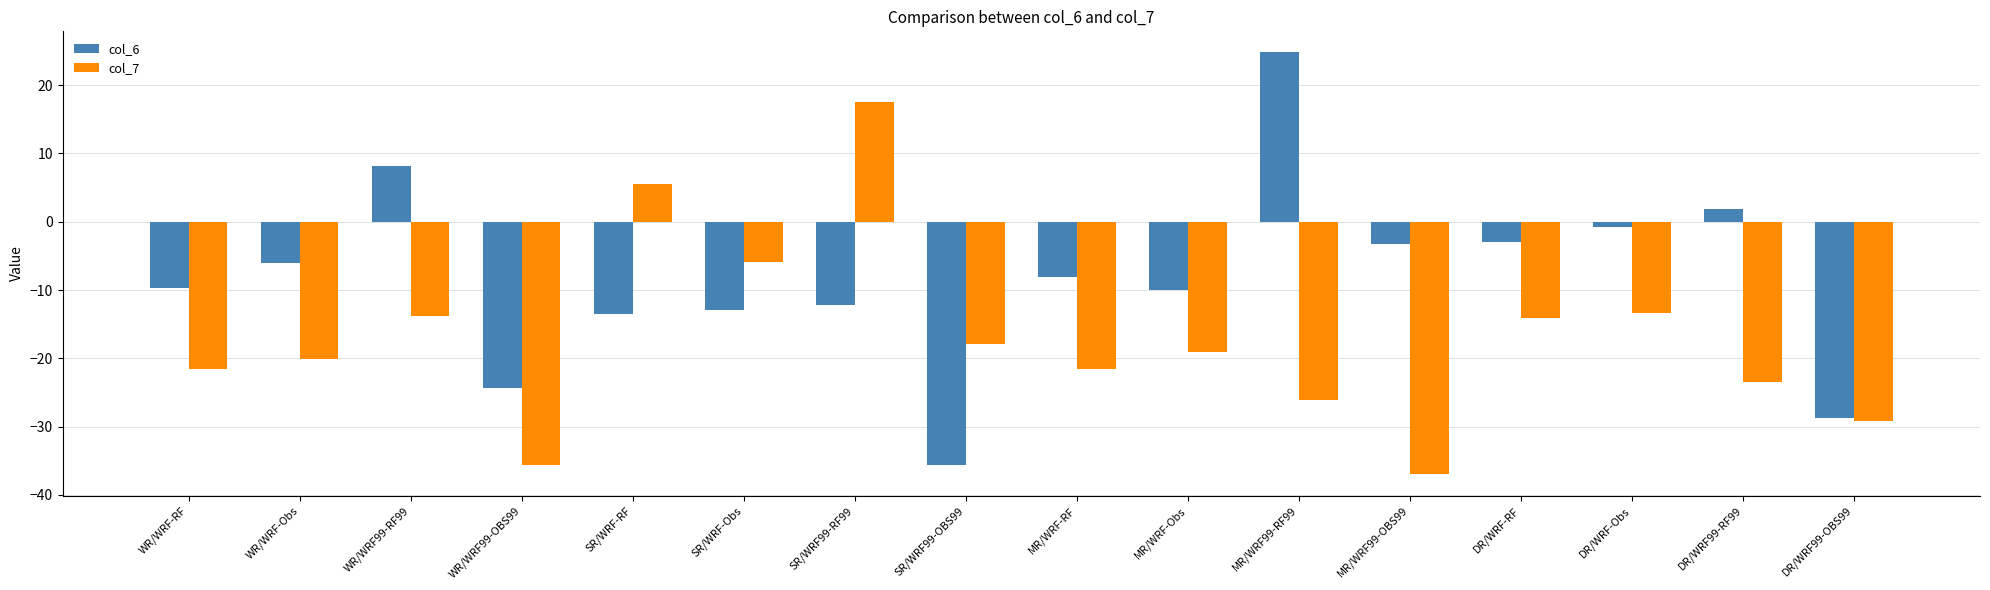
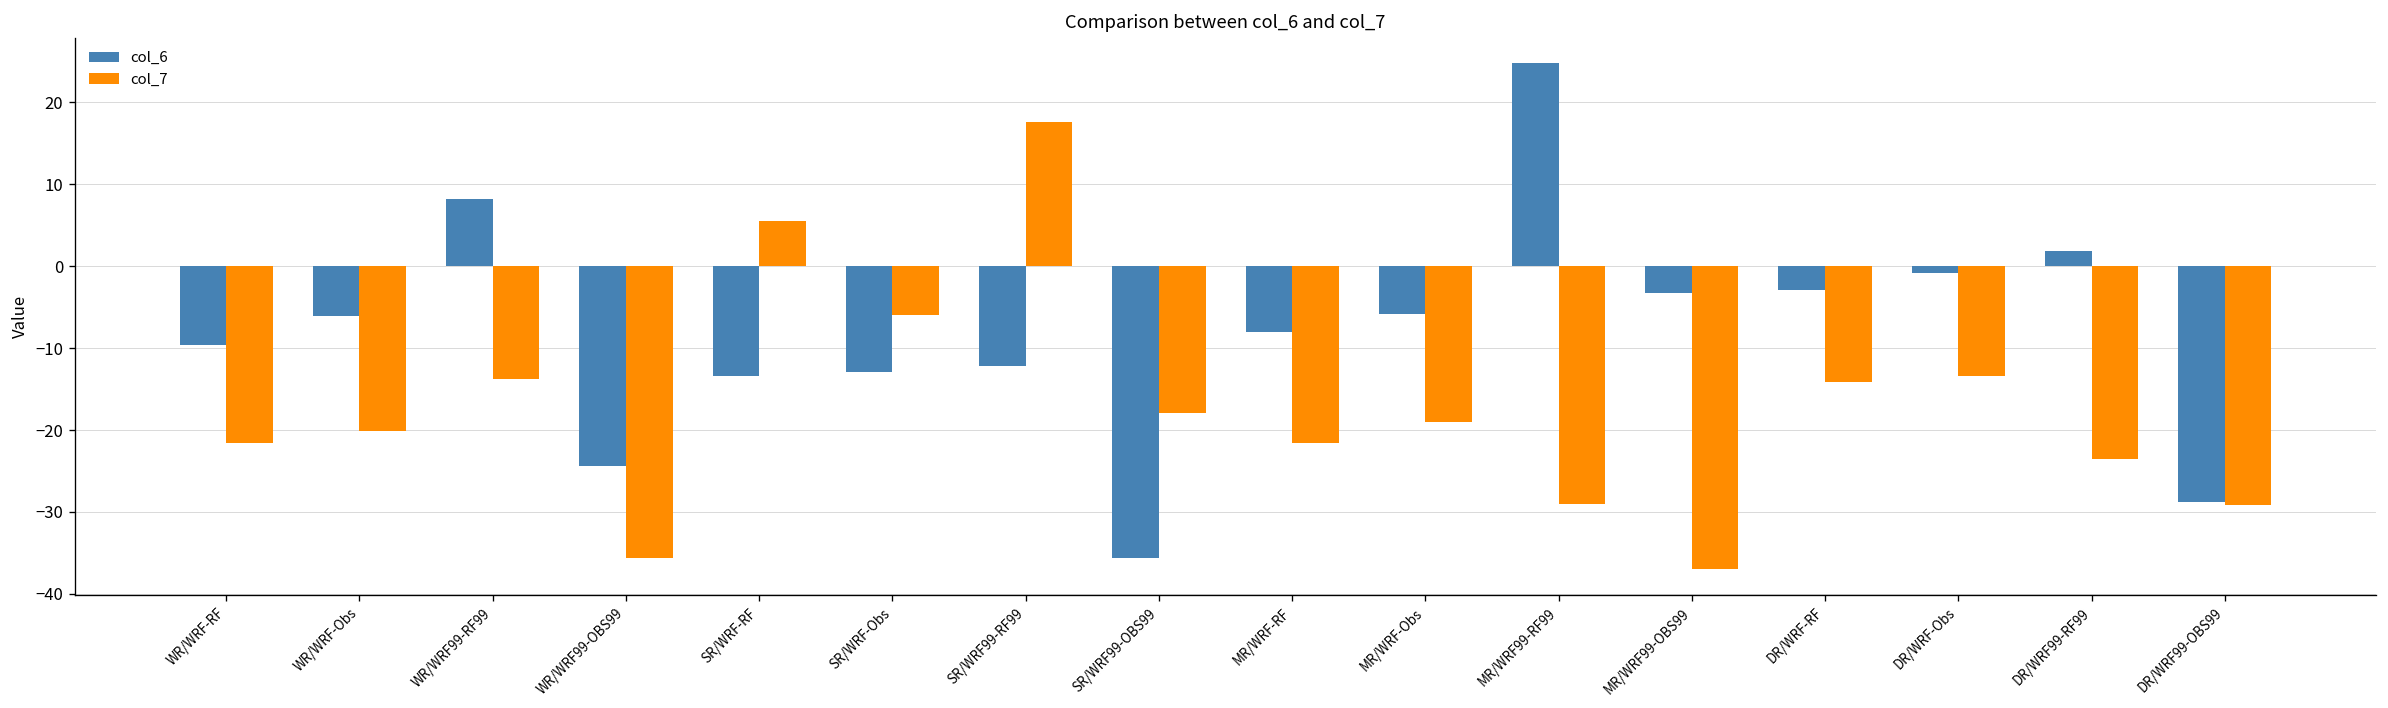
col_6, MR/WRF-Obs: -10 -> -6
col_7, MR/WRF99-RF99: -26 -> -29
